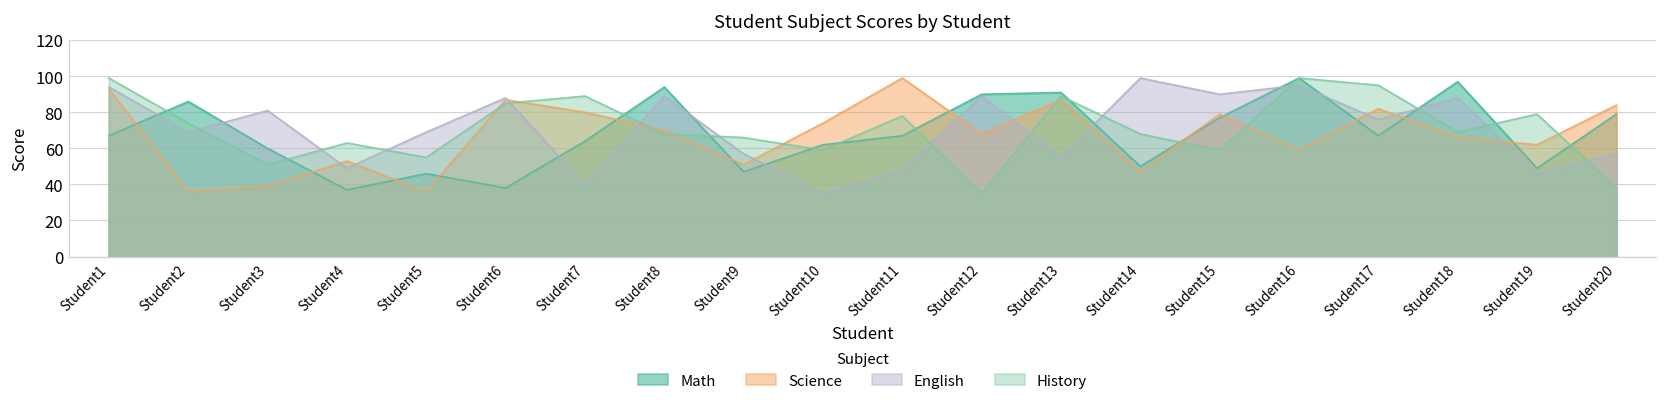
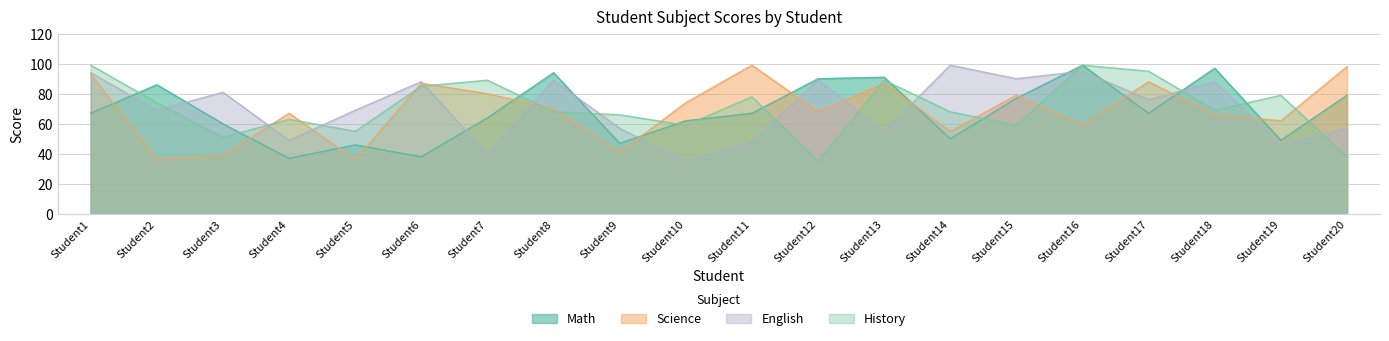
Science, Student4: 53 -> 67
Science, Student9: 51 -> 41
Science, Student14: 47 -> 55
Science, Student17: 82 -> 88
Science, Student20: 84 -> 98
